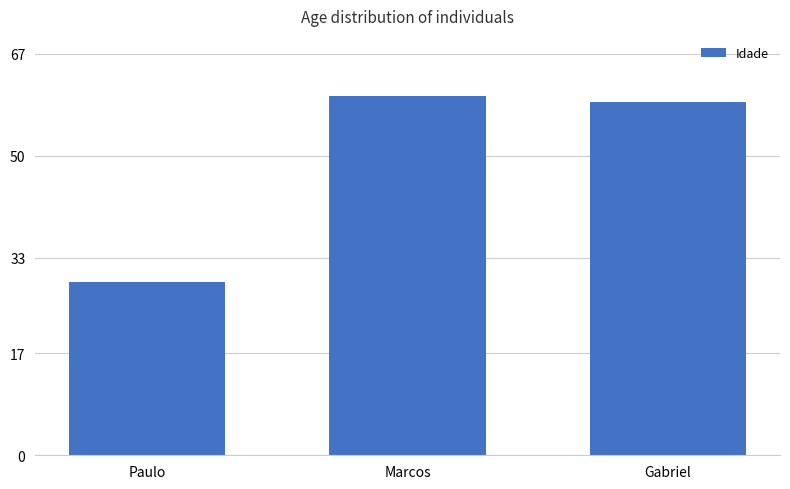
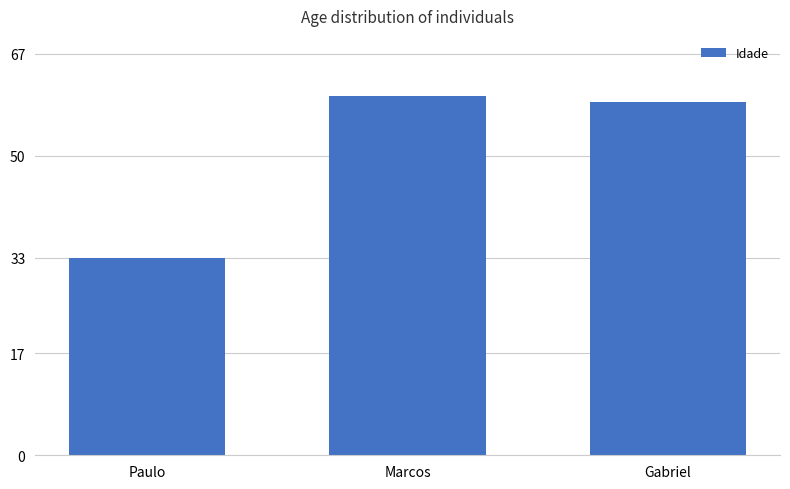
Paulo: 29 -> 33
